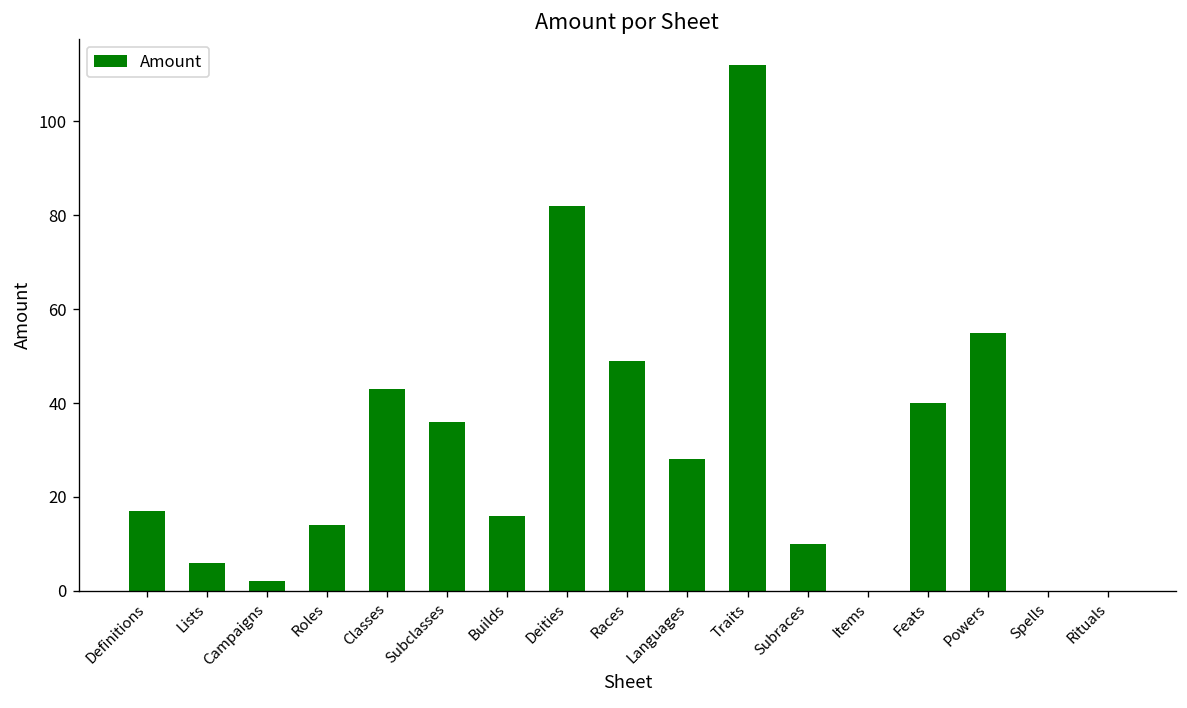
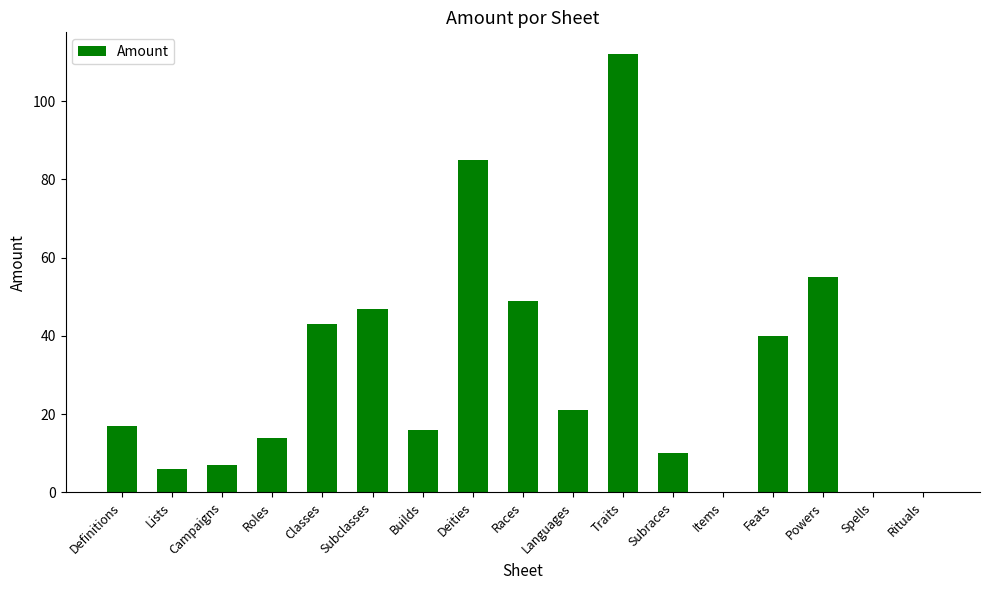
Campaigns: 2 -> 7
Subclasses: 36 -> 47
Deities: 82 -> 85
Languages: 28 -> 21
